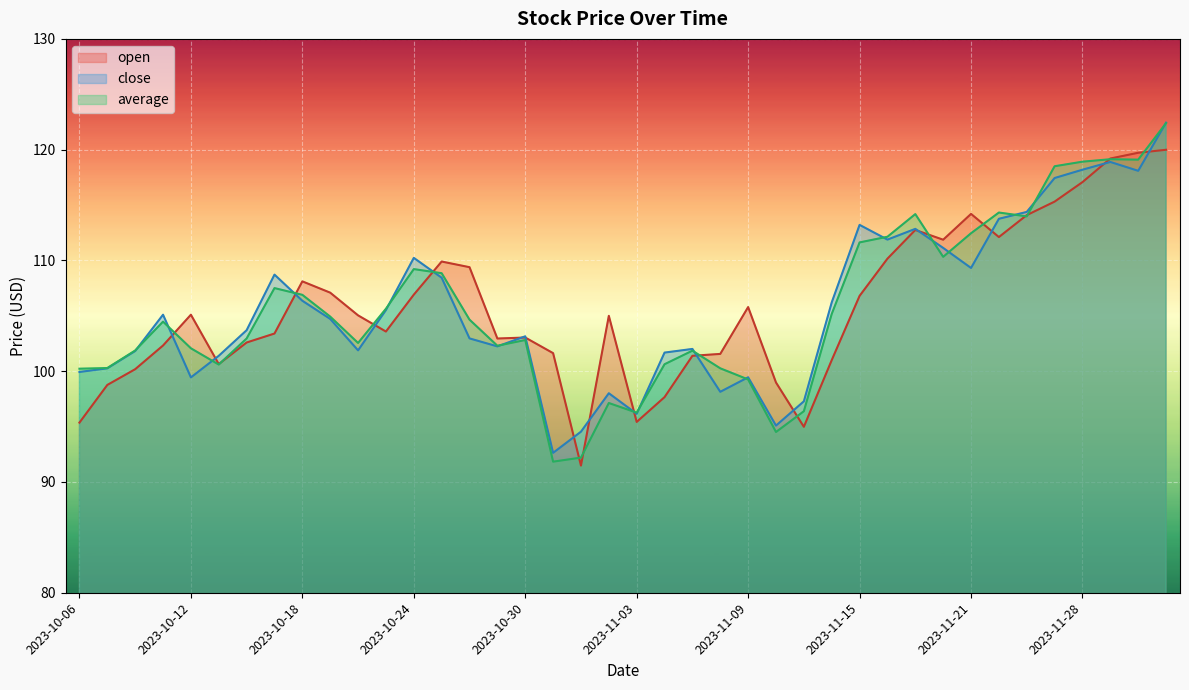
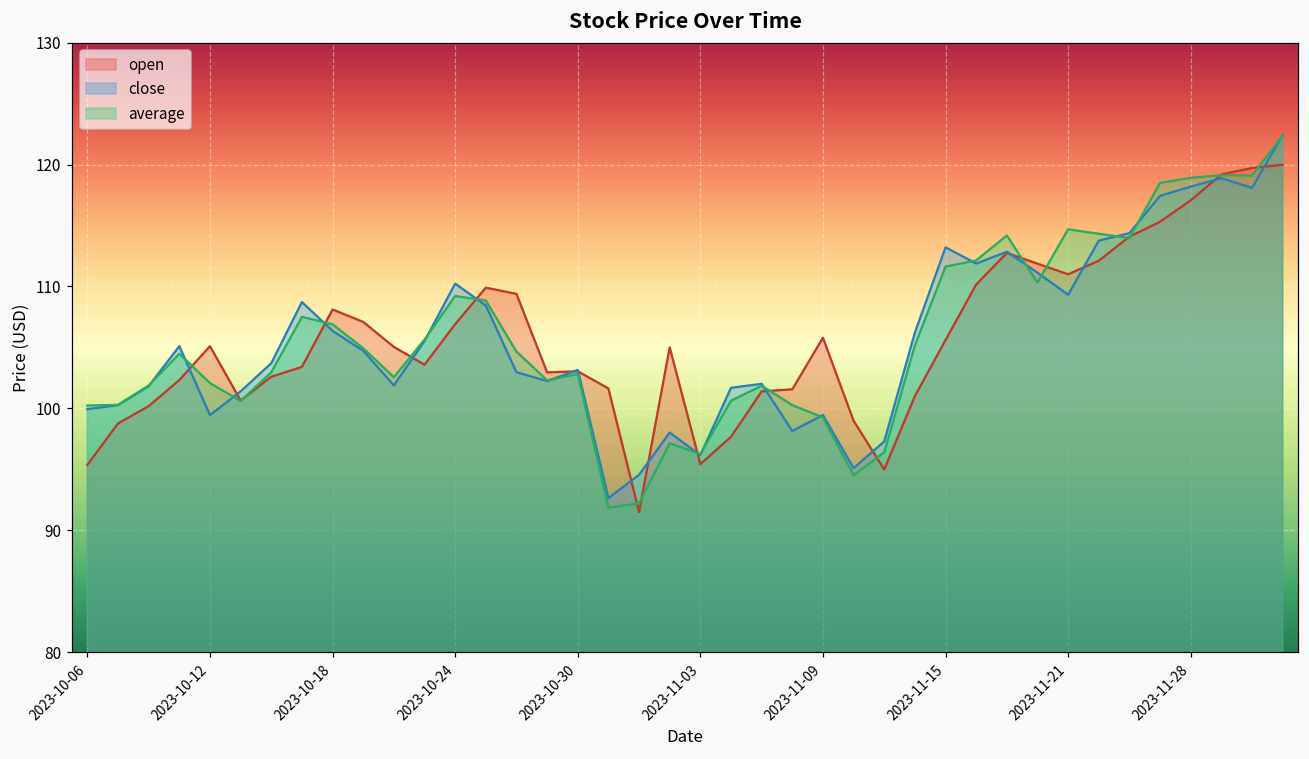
open, 2023-11-15: 106.8 -> 105.6
open, 2023-11-21: 114.2 -> 111.0
average, 2023-11-21: 112.5 -> 114.7
